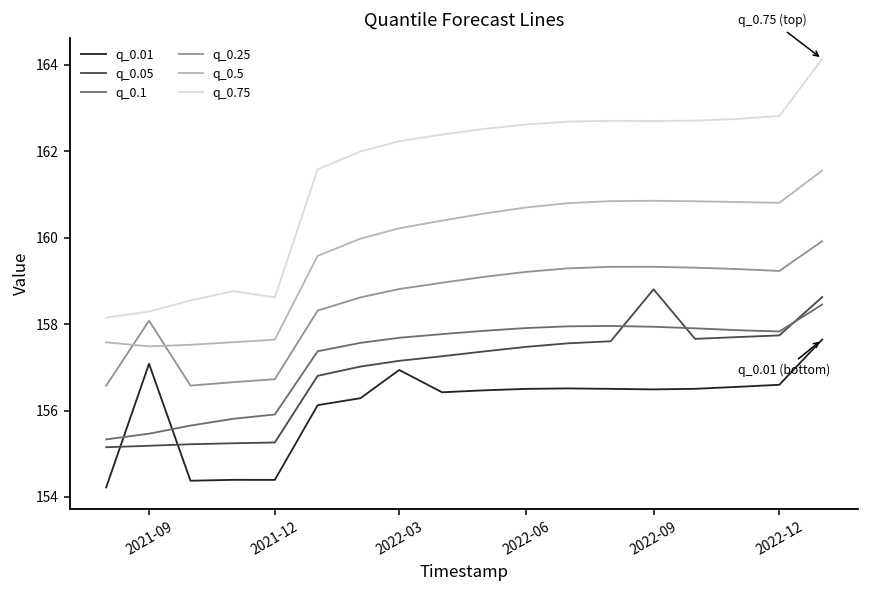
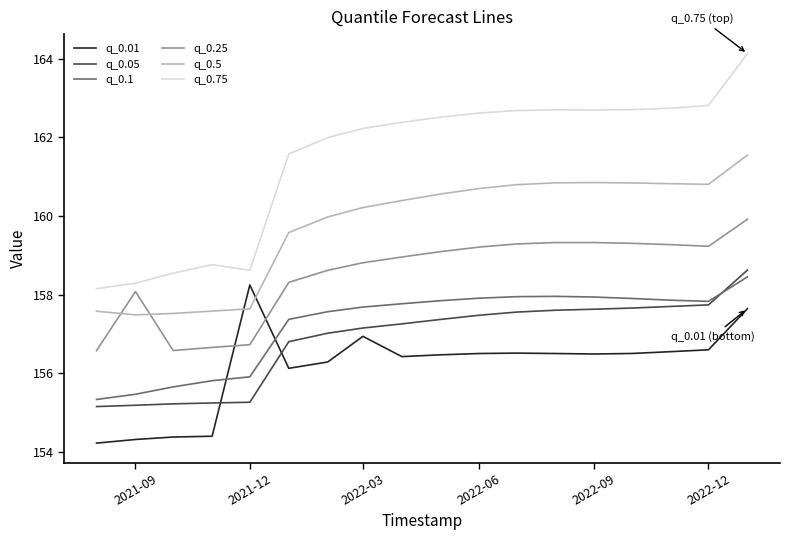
q_0.01, 2021-09: 157.1 -> 154.3
q_0.01, 2021-12: 154.4 -> 158.2
q_0.05, 2022-09: 158.8 -> 157.6
